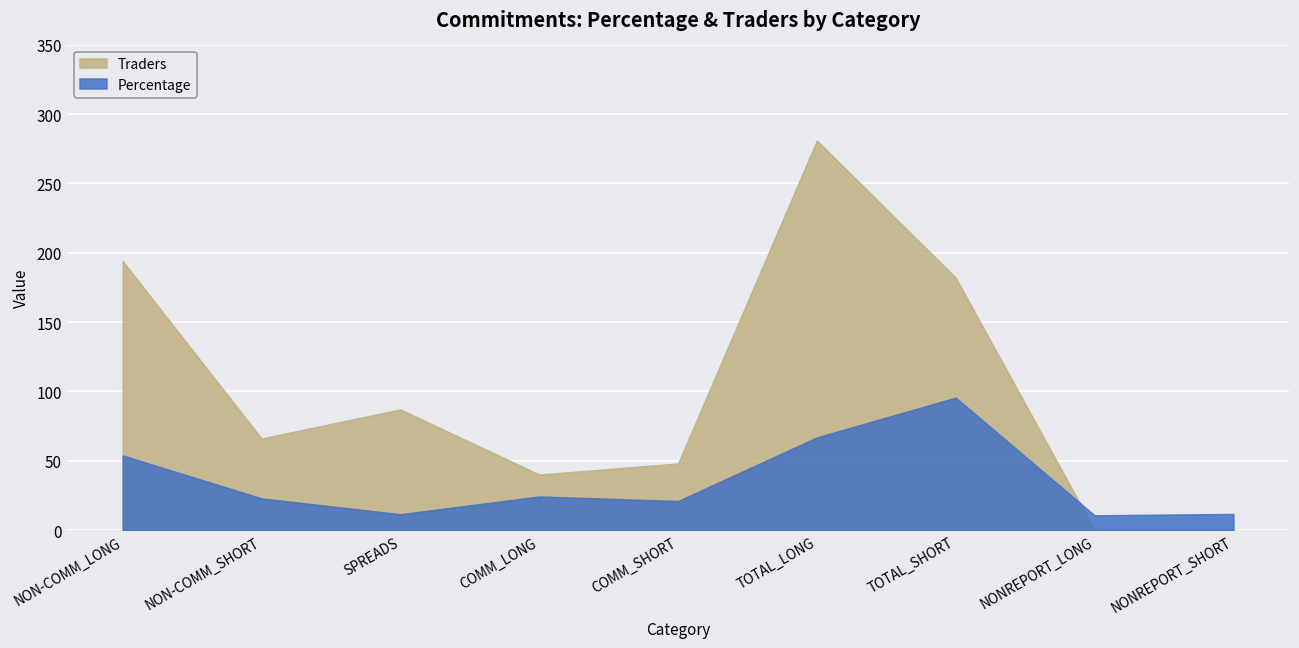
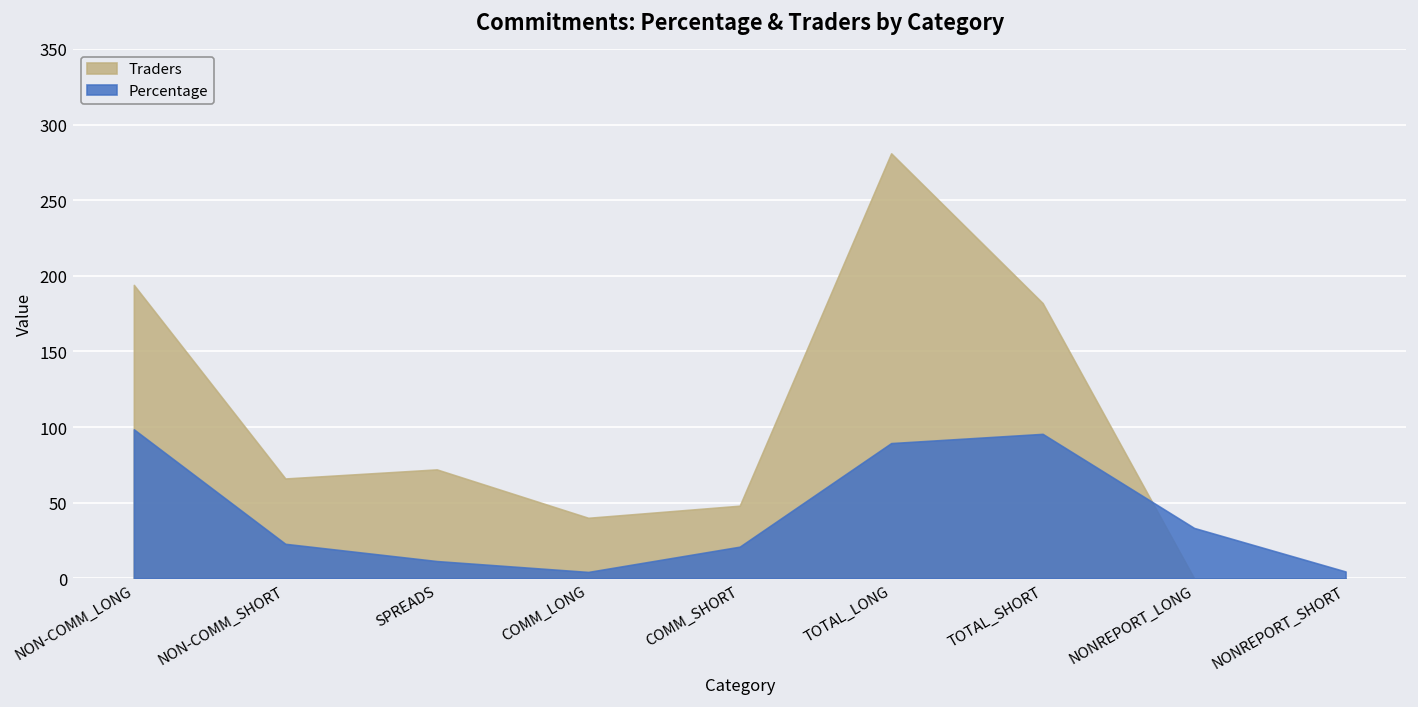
Percentage, NON-COMM_LONG: 54 -> 99
Traders, SPREADS: 87 -> 72
Percentage, COMM_LONG: 24 -> 4
Percentage, TOTAL_LONG: 67 -> 89
Percentage, NONREPORT_LONG: 11 -> 33
Percentage, NONREPORT_SHORT: 12 -> 5
